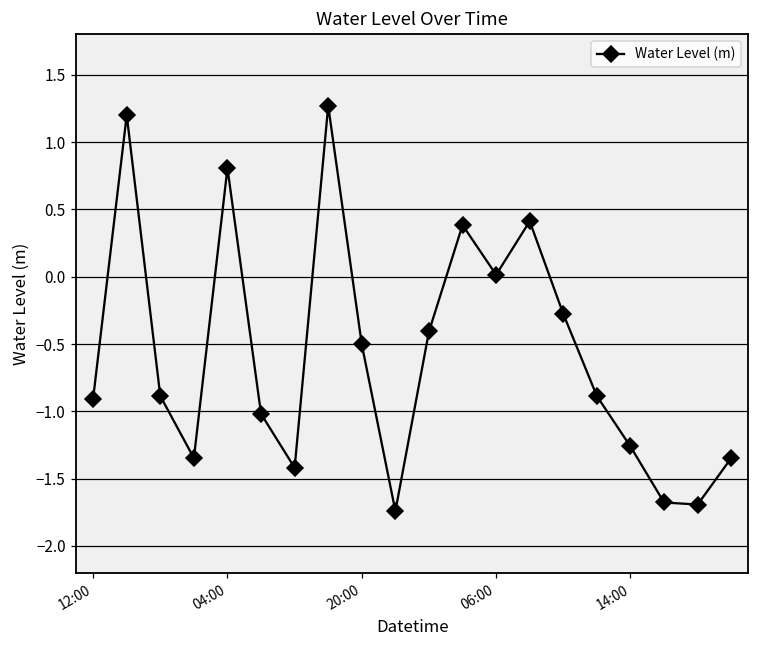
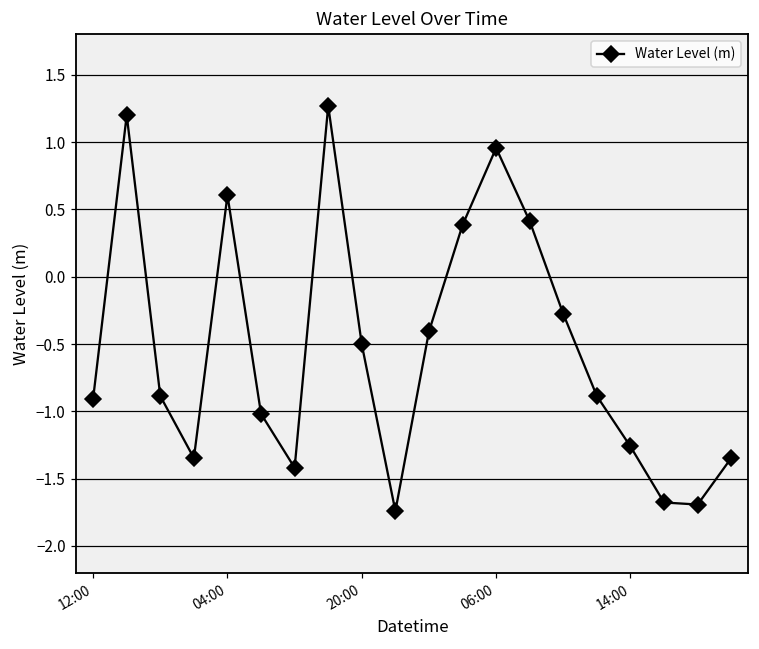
04:00: 0.81 -> 0.61
06:00: 0.01 -> 0.96
